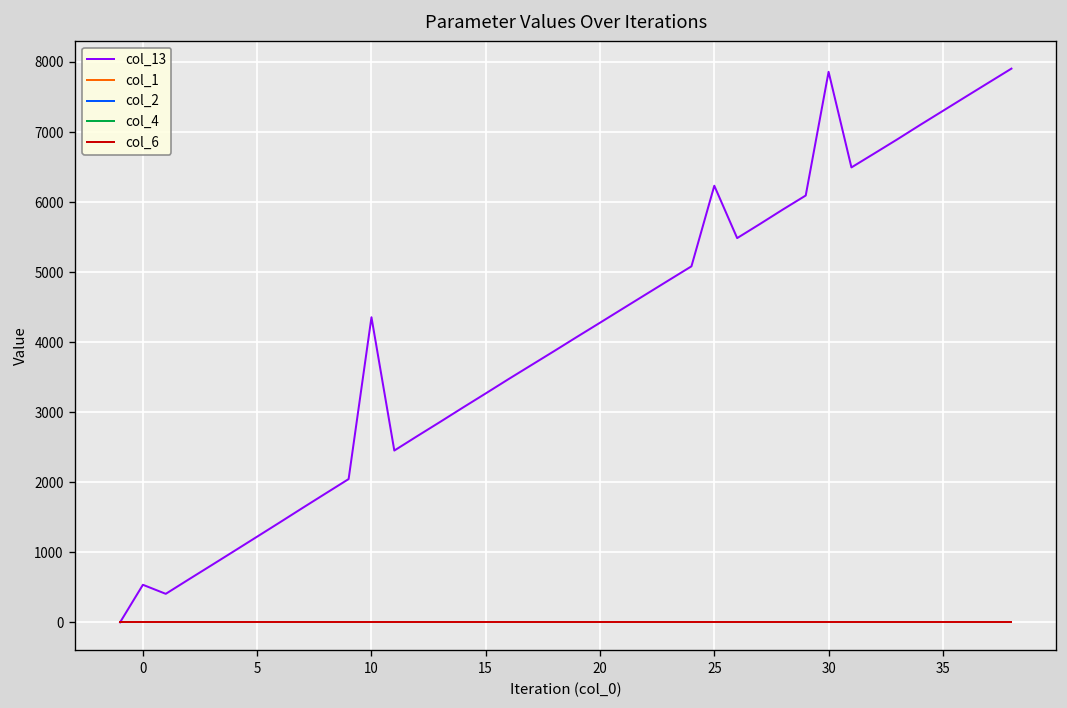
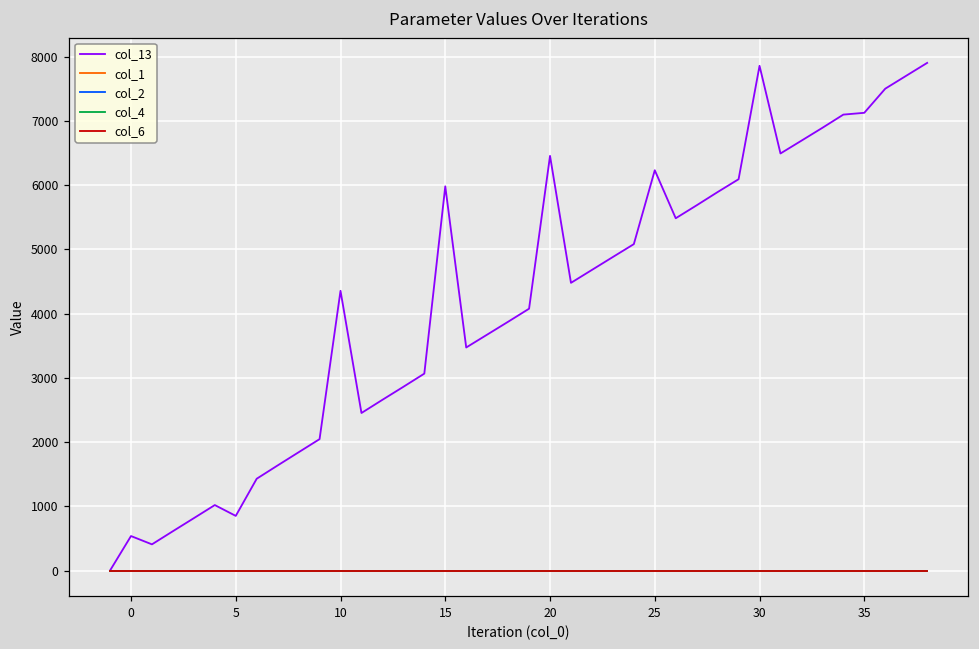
col_13, 5: 1200 -> 900
col_13, 15: 3300 -> 6000
col_13, 20: 4300 -> 6500
col_13, 35: 7300 -> 7100
